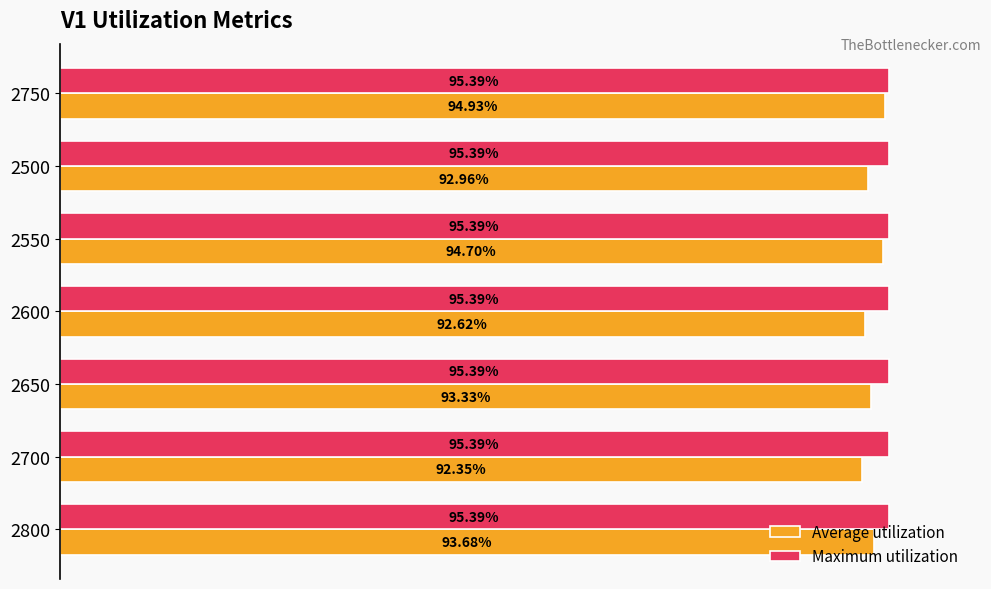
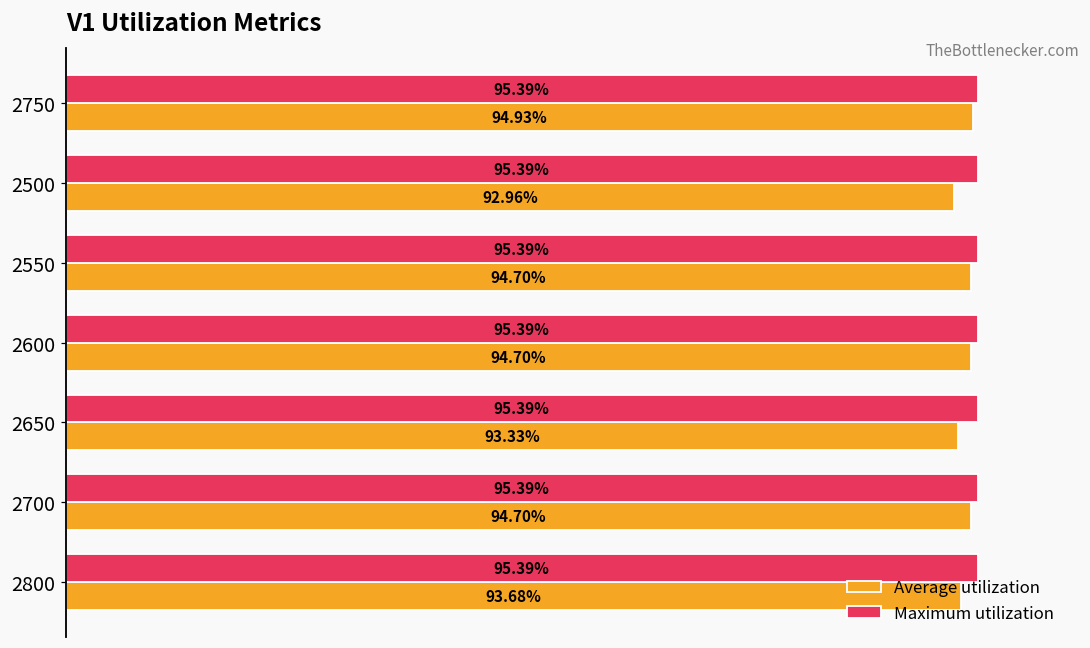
Average utilization, 2600: 92.62% -> 94.70%
Average utilization, 2700: 92.35% -> 94.70%
